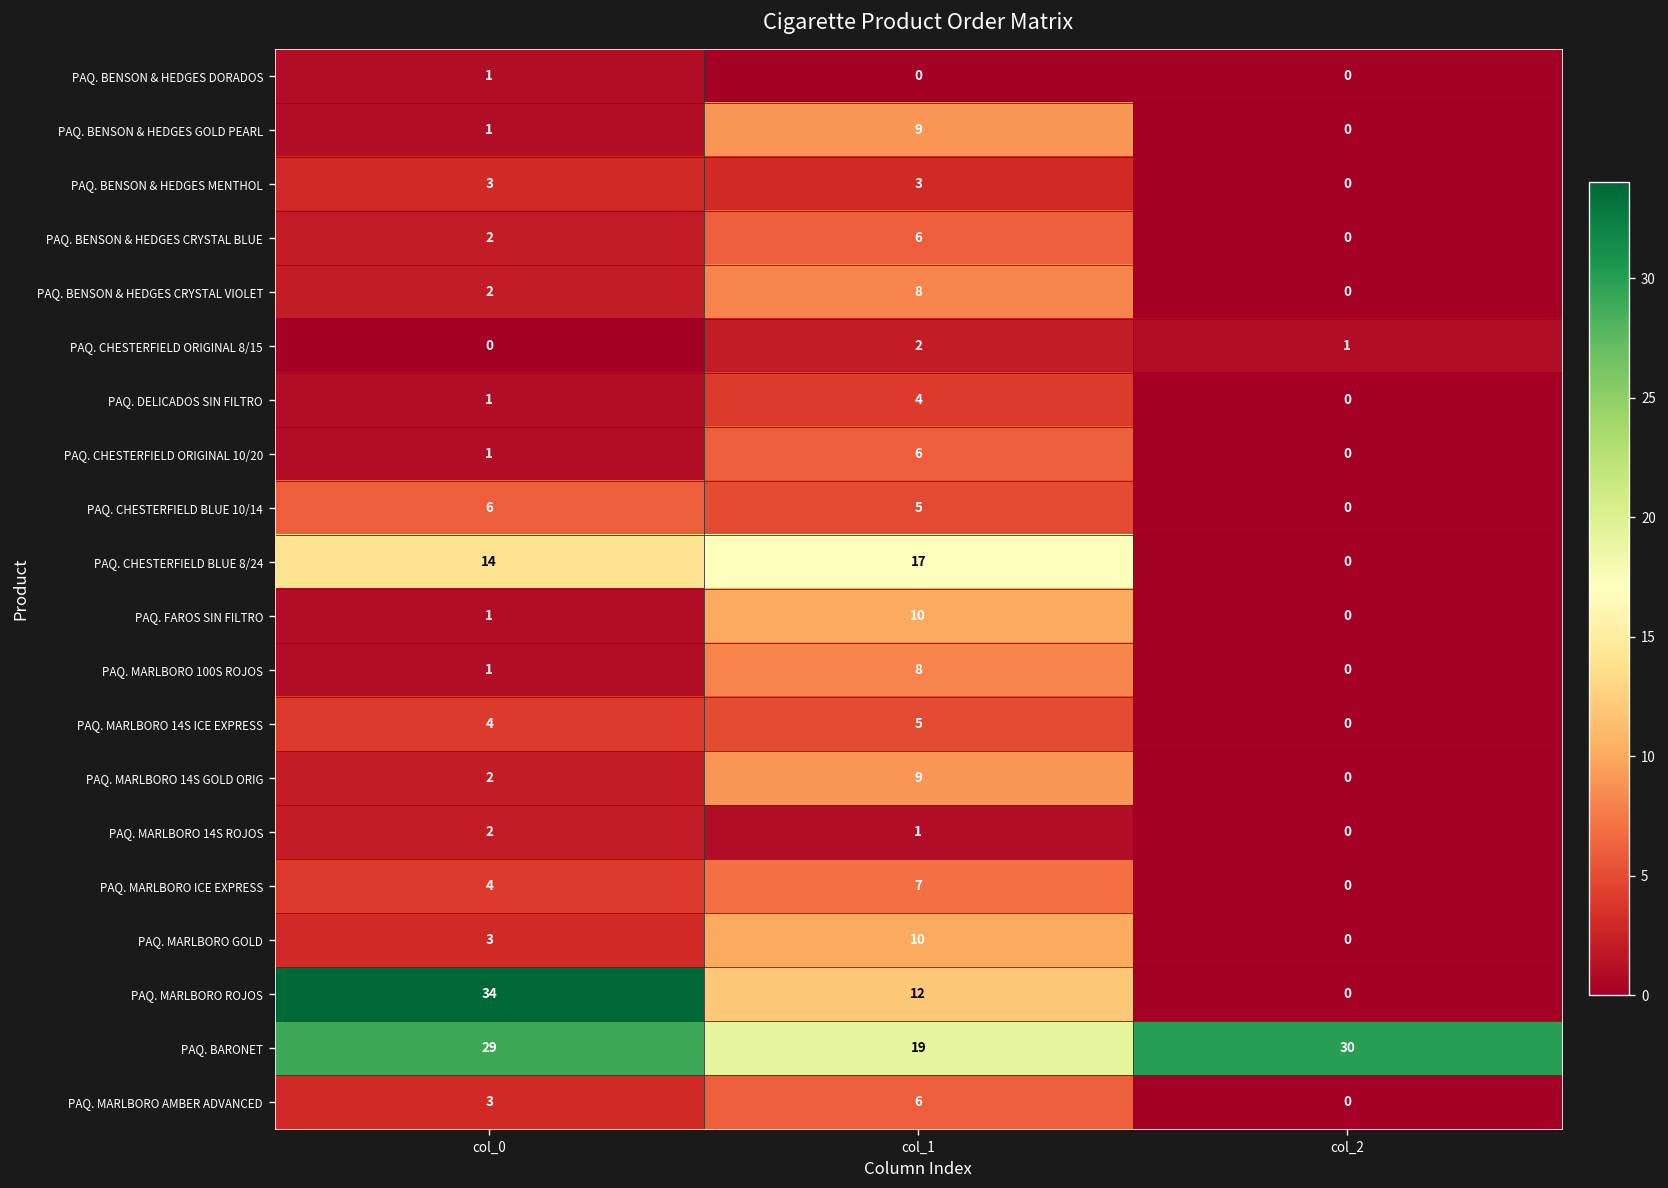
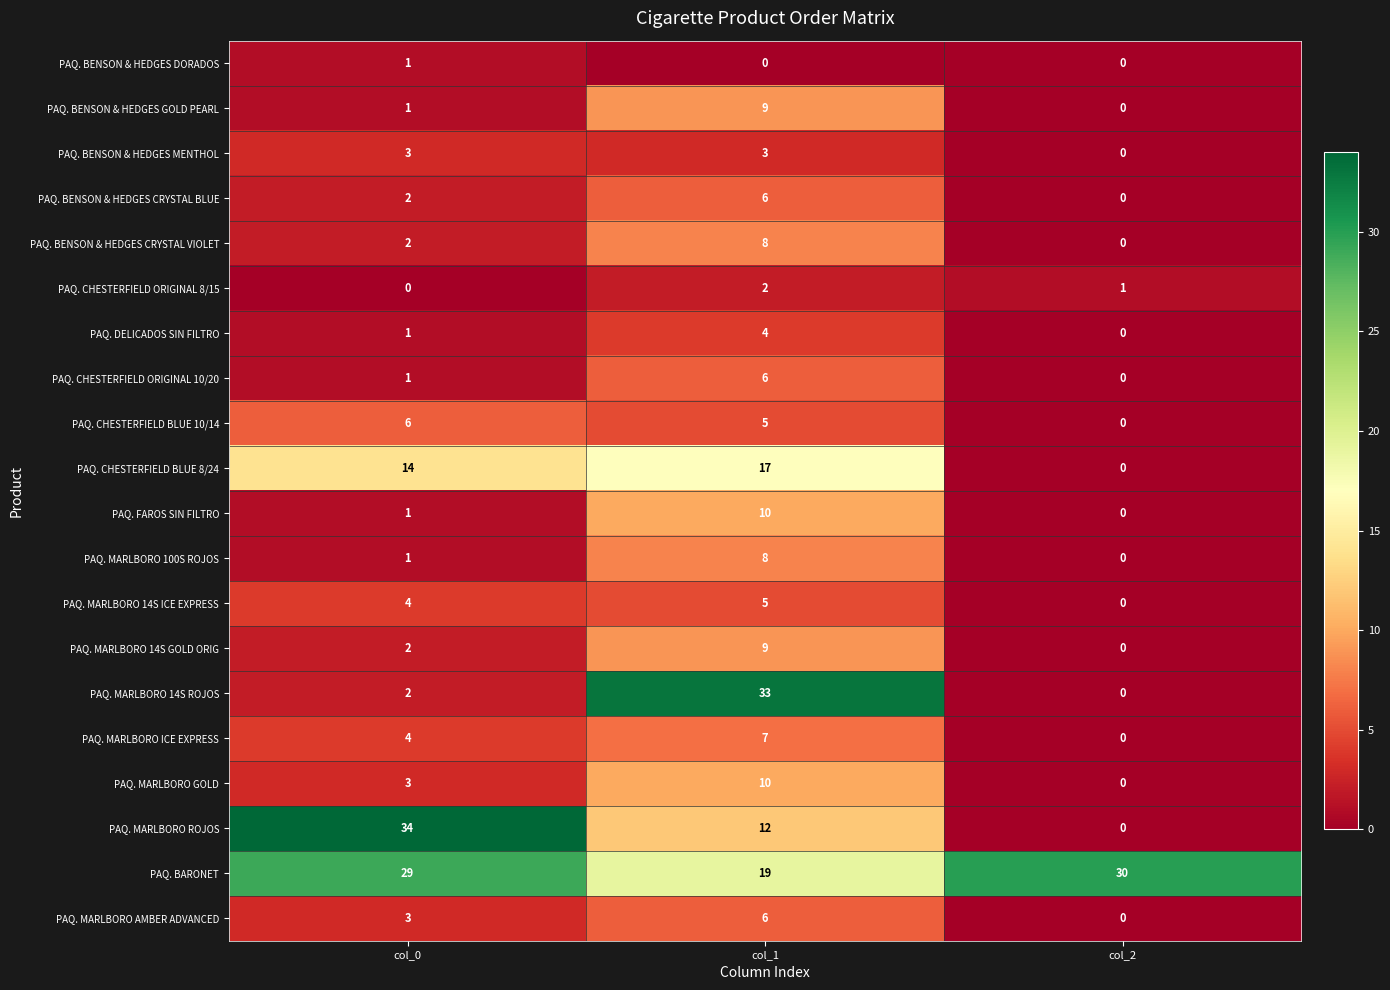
PAQ. MARLBORO 14S ROJOS, col_1: 1 -> 33
